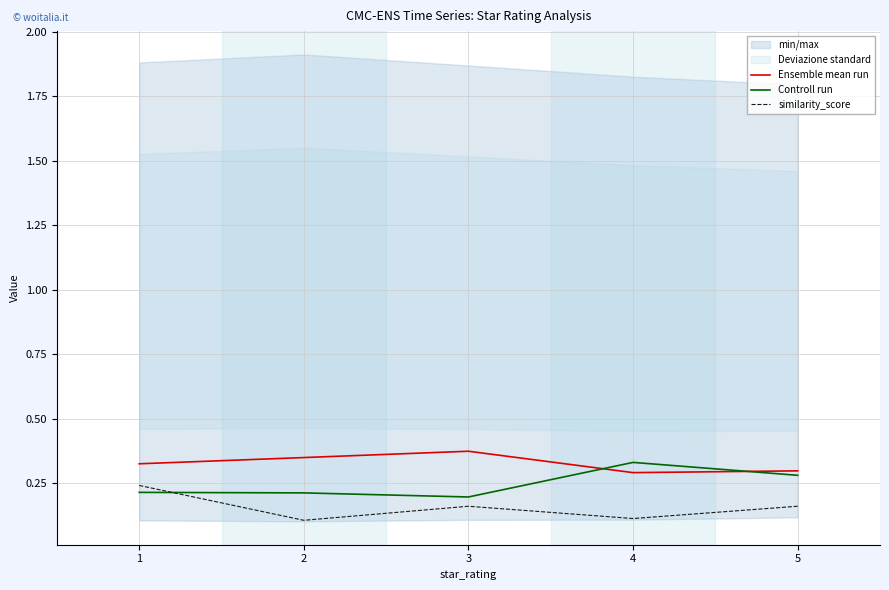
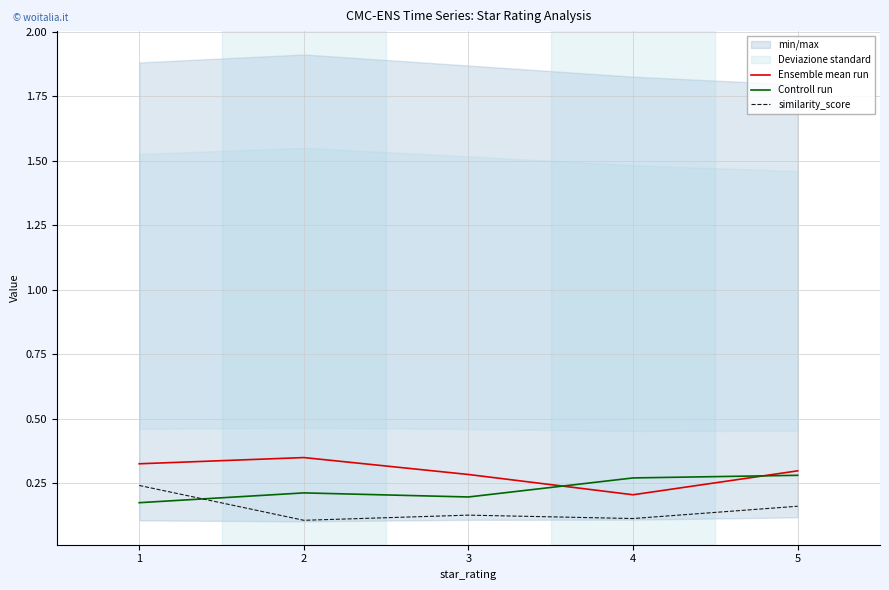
Controll run, 1: 0.21 -> 0.17
Ensemble mean run, 3: 0.37 -> 0.28
similarity_score, 3: 0.16 -> 0.13
Ensemble mean run, 4: 0.29 -> 0.21
Controll run, 4: 0.33 -> 0.27
